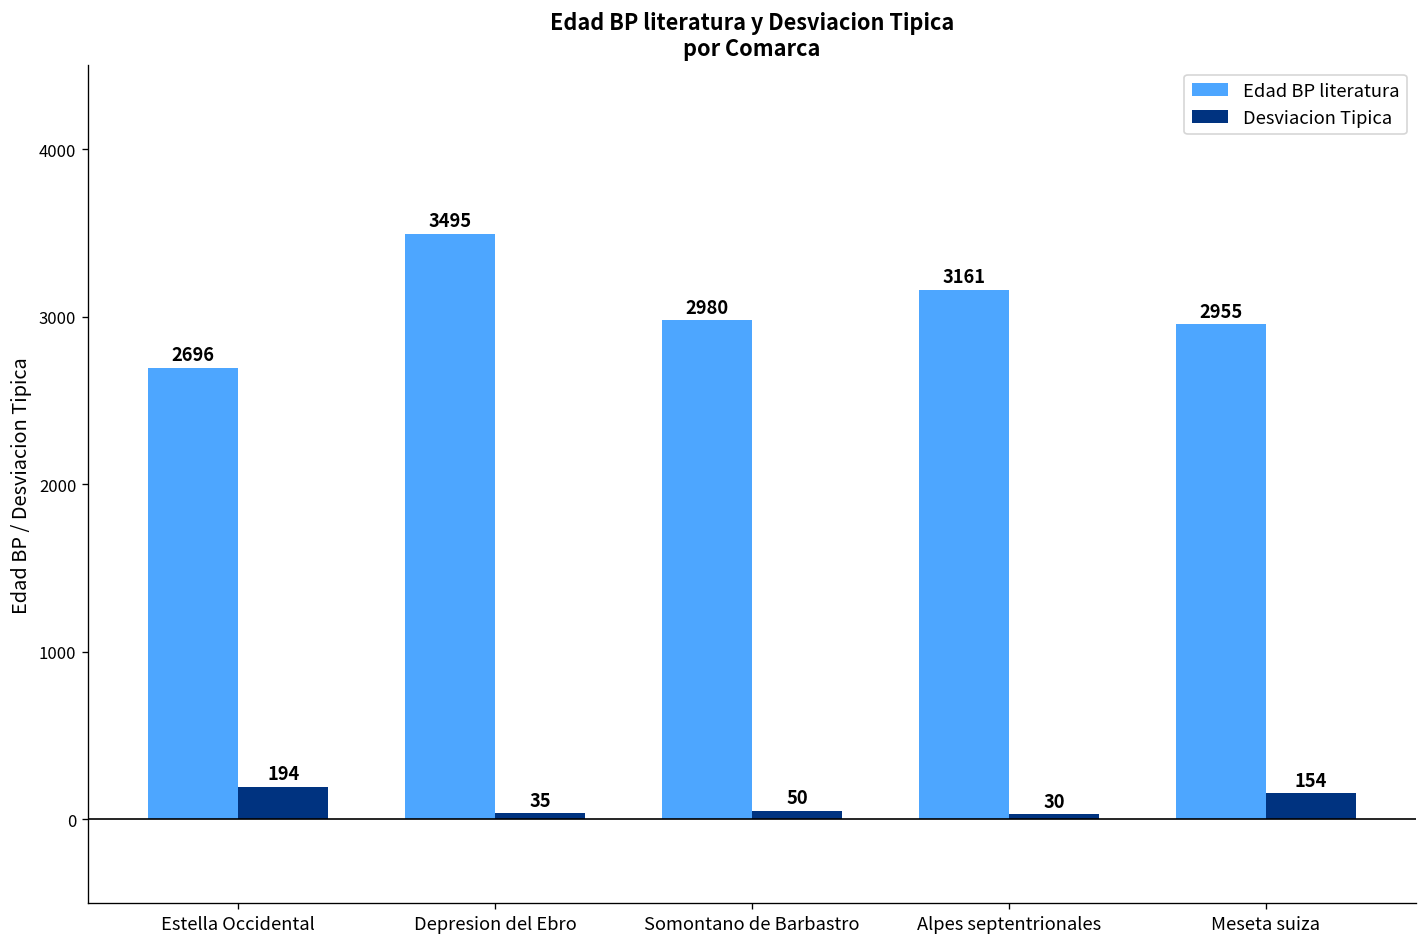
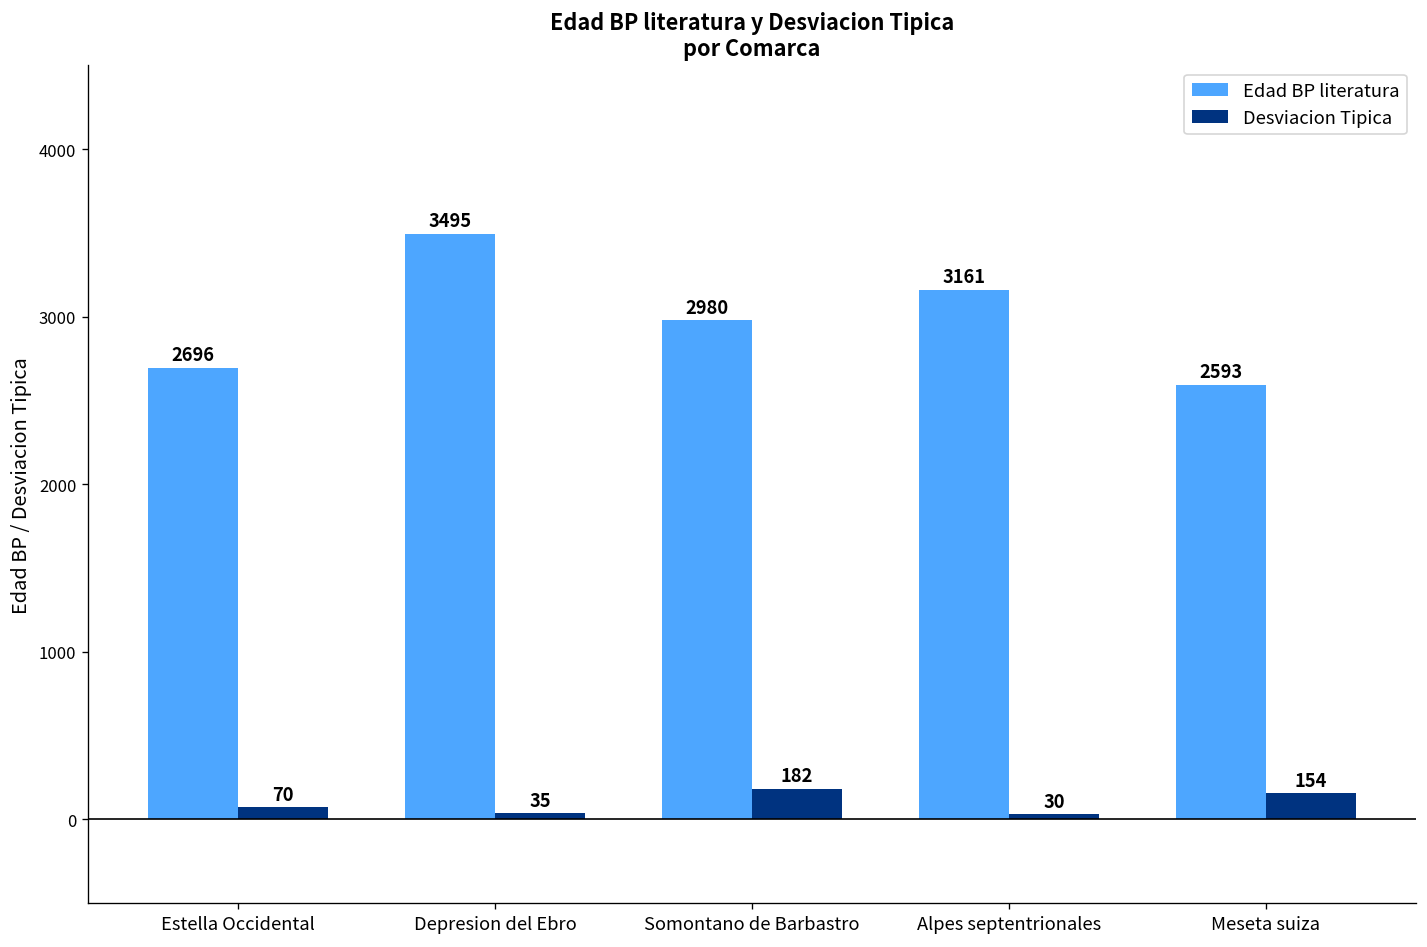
Desviacion Tipica, Estella Occidental: 194 -> 70
Desviacion Tipica, Somontano de Barbastro: 50 -> 182
Edad BP literatura, Meseta suiza: 2955 -> 2593
